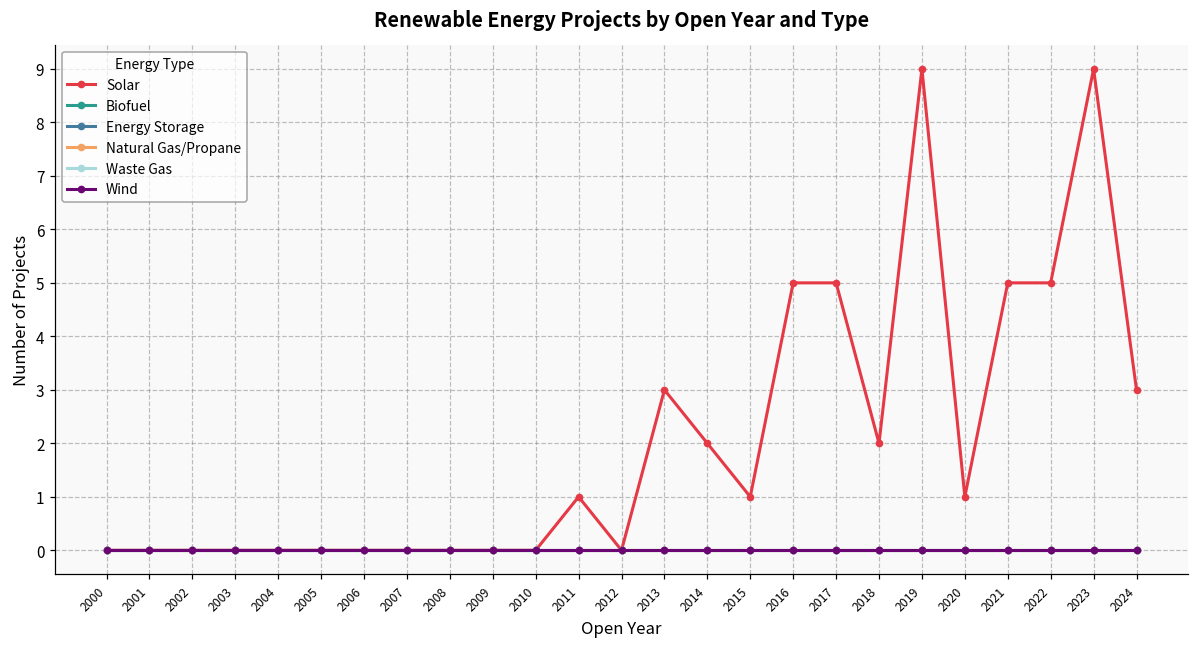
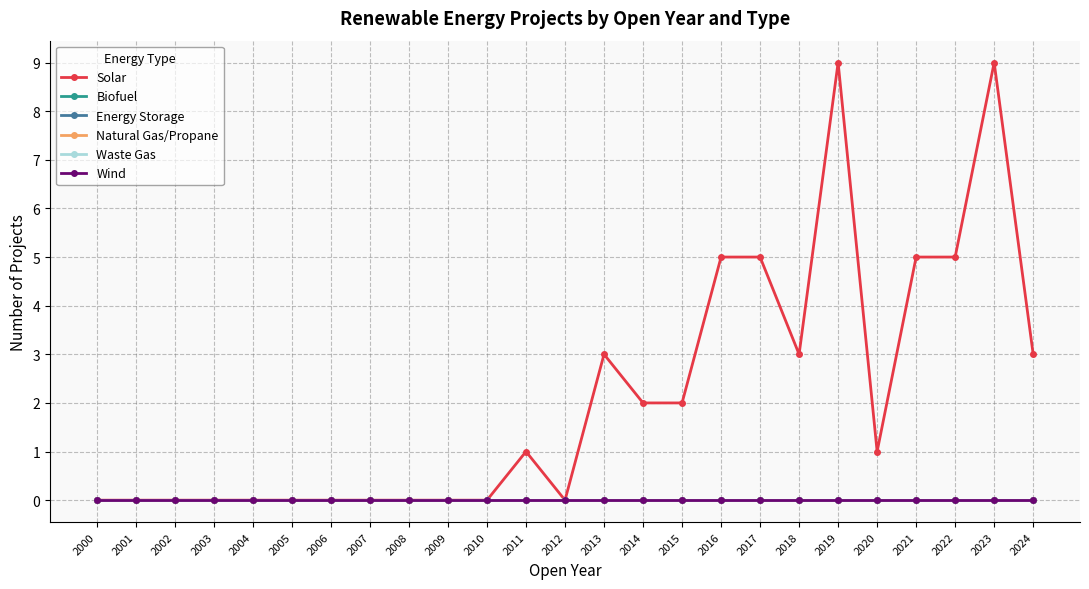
Solar, 2015: 1 -> 2
Solar, 2018: 2 -> 3
